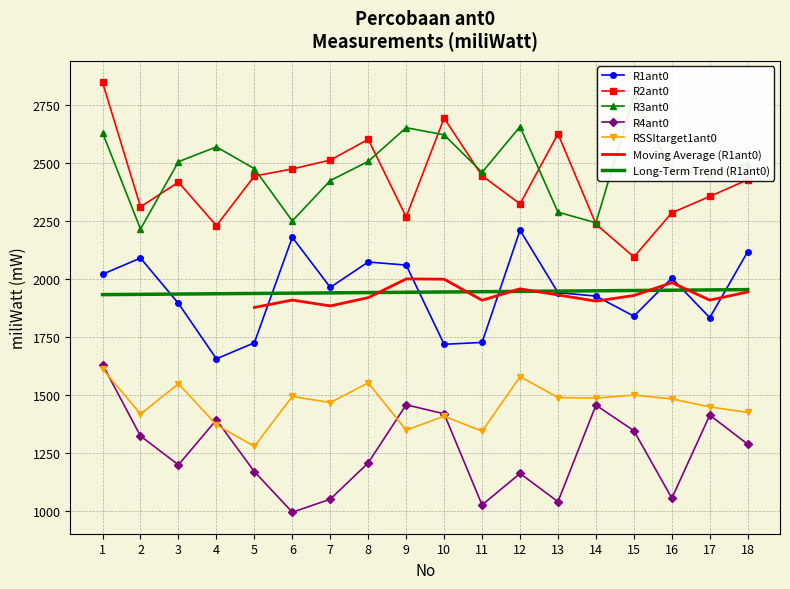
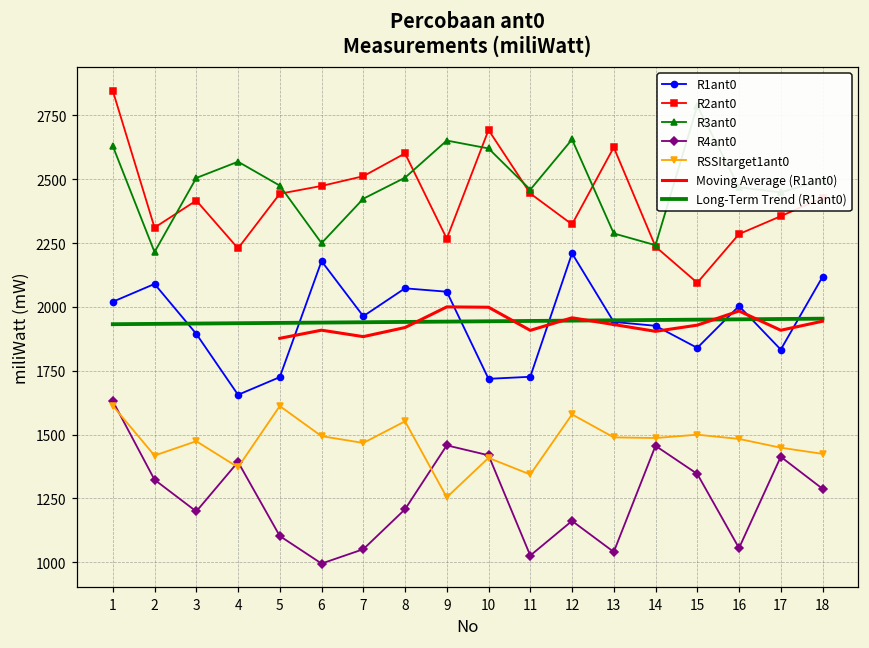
RSSItarget1ant0, 3: 1550 -> 1470
R4ant0, 5: 1170 -> 1100
RSSItarget1ant0, 5: 1280 -> 1610
RSSItarget1ant0, 9: 1350 -> 1250
